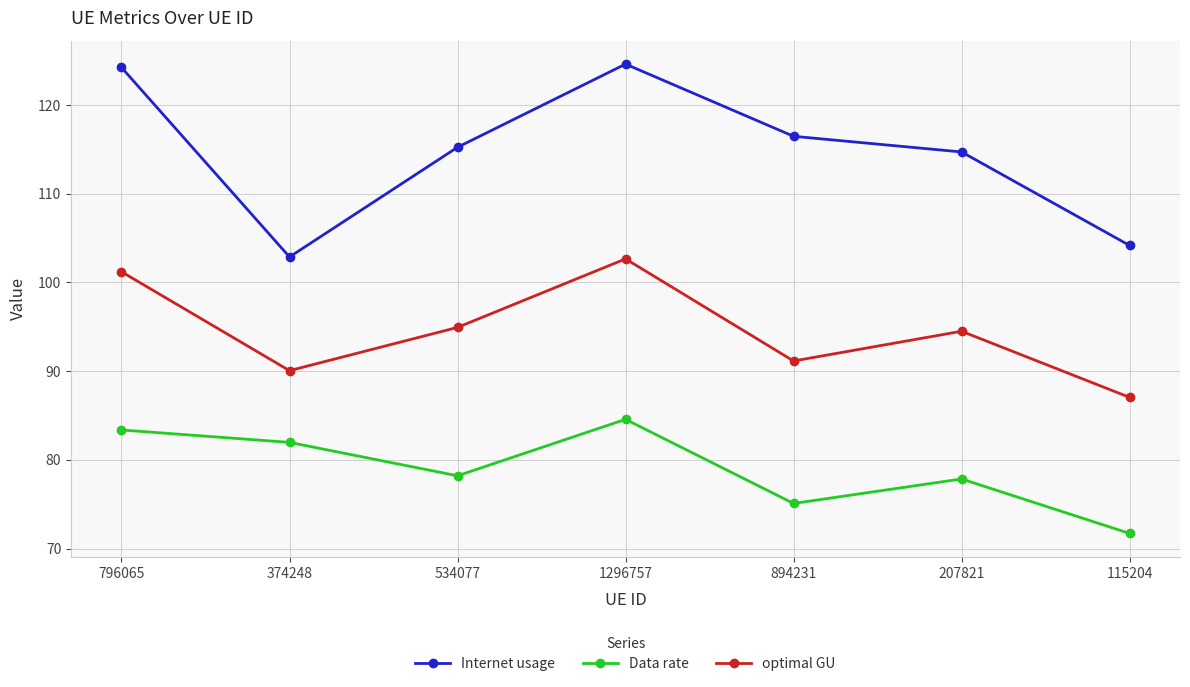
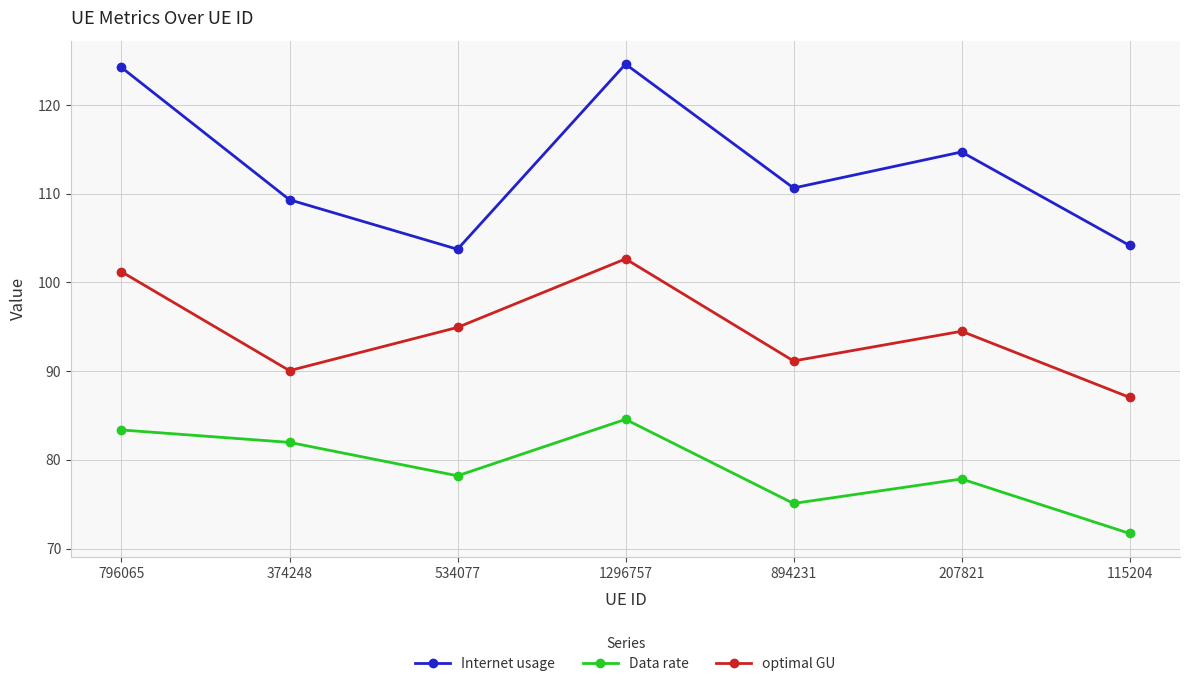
Internet usage, 374248: 103 -> 109
Internet usage, 534077: 115 -> 104
Internet usage, 894231: 116 -> 111
